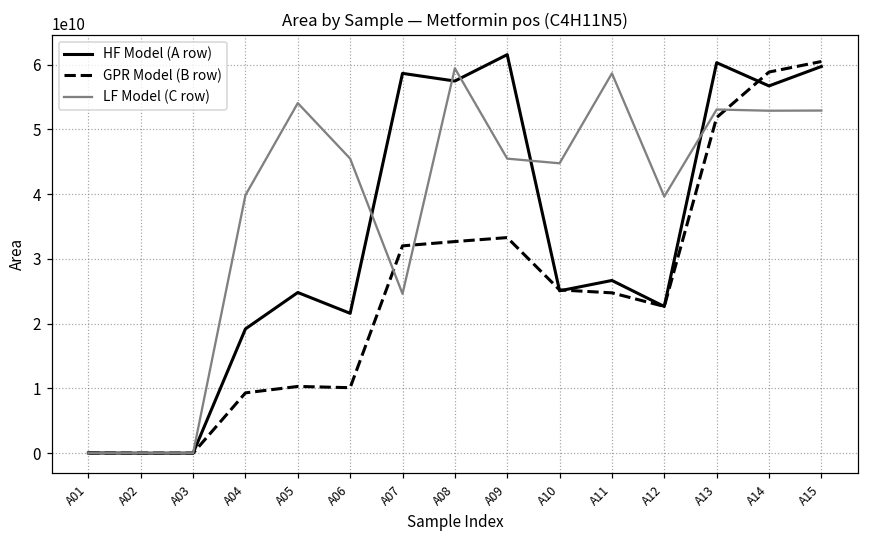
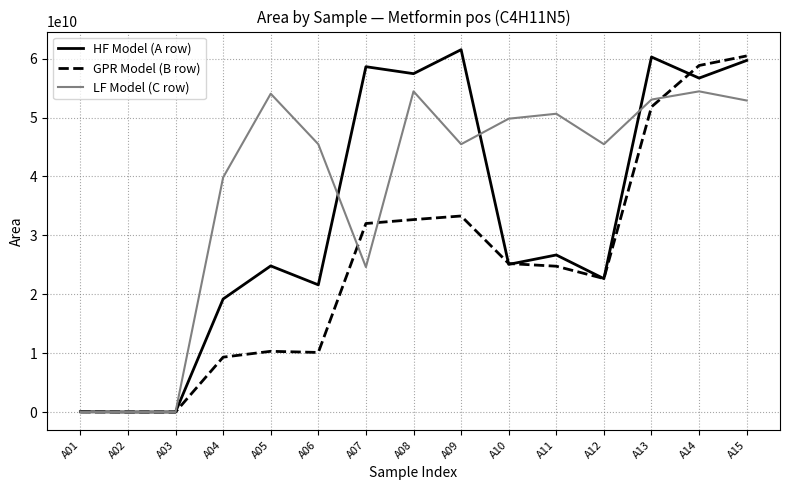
LF Model (C row), A08: 59000000000 -> 54000000000
LF Model (C row), A10: 45000000000 -> 50000000000
LF Model (C row), A11: 59000000000 -> 51000000000
LF Model (C row), A12: 40000000000 -> 45000000000
LF Model (C row), A14: 53000000000 -> 54000000000
